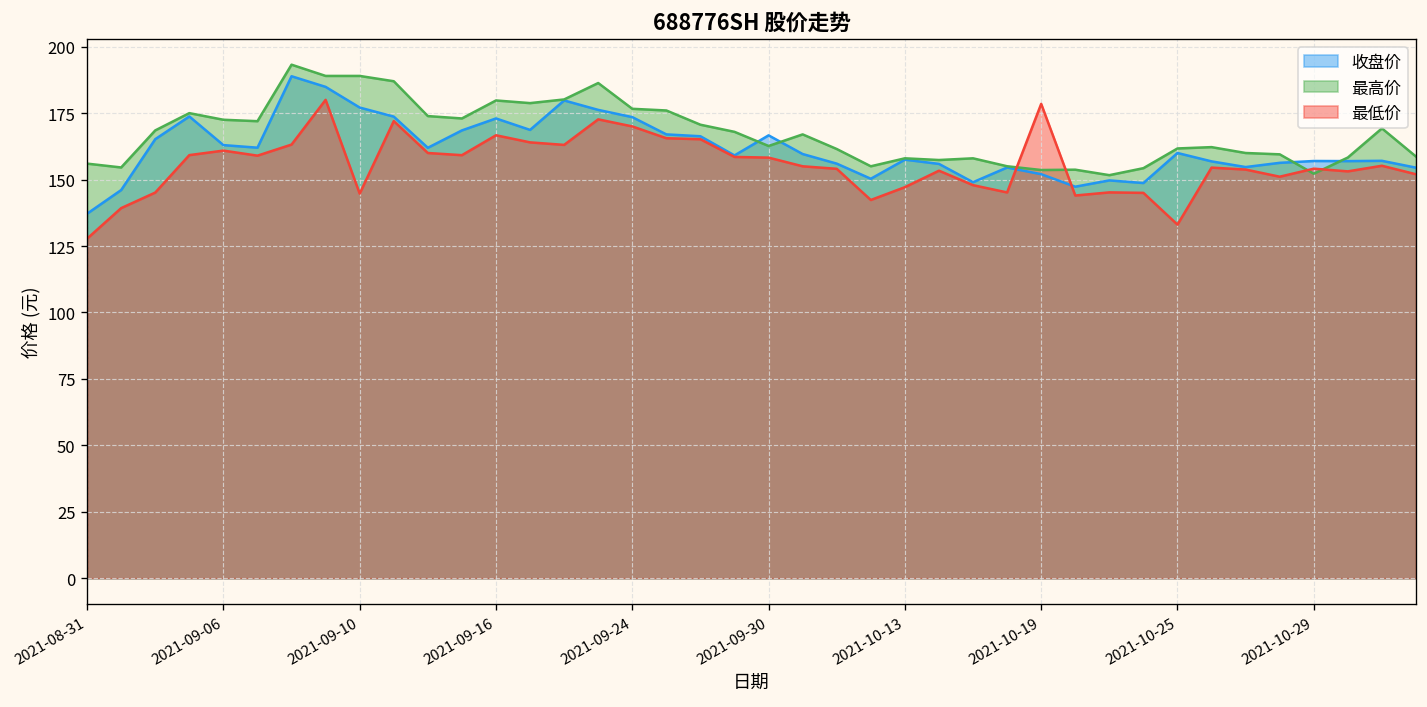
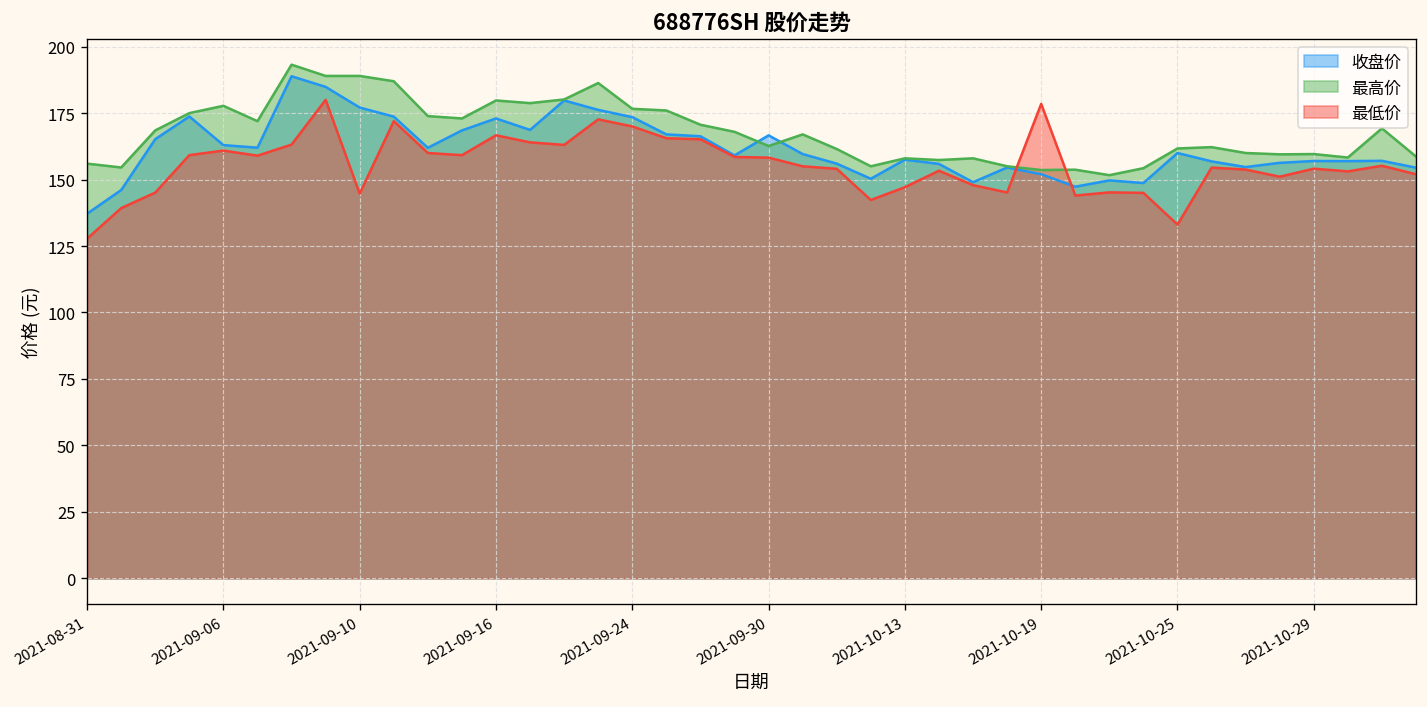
最高价, 2021-09-06: 173 -> 178
最高价, 2021-10-29: 152 -> 160
